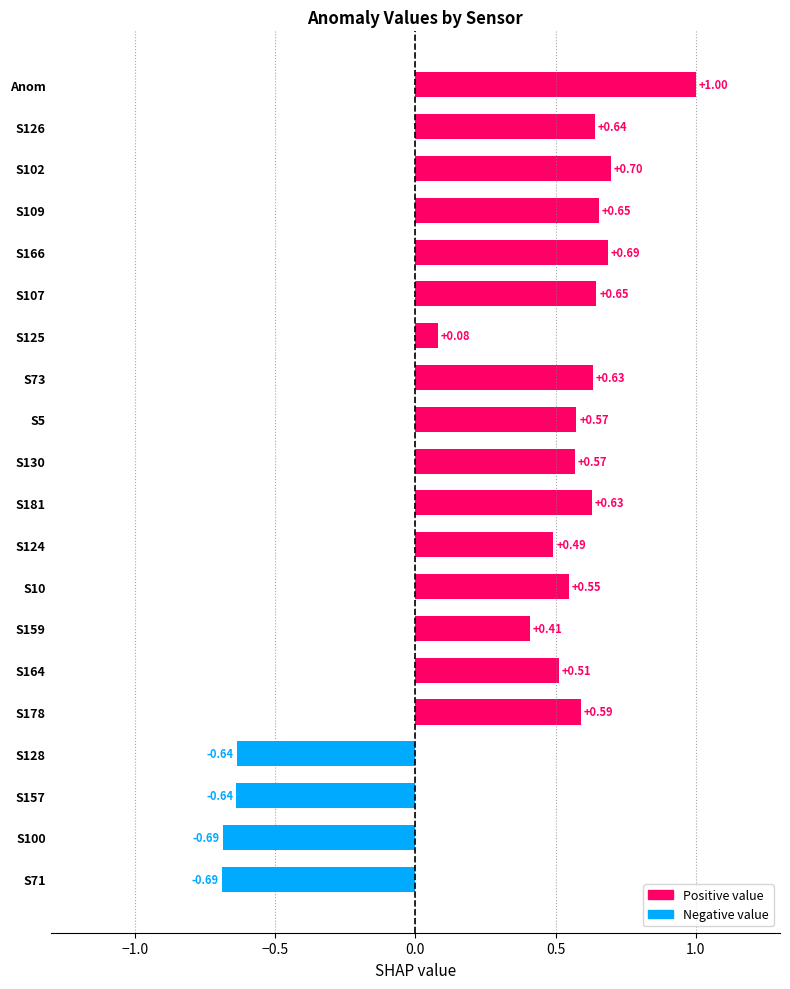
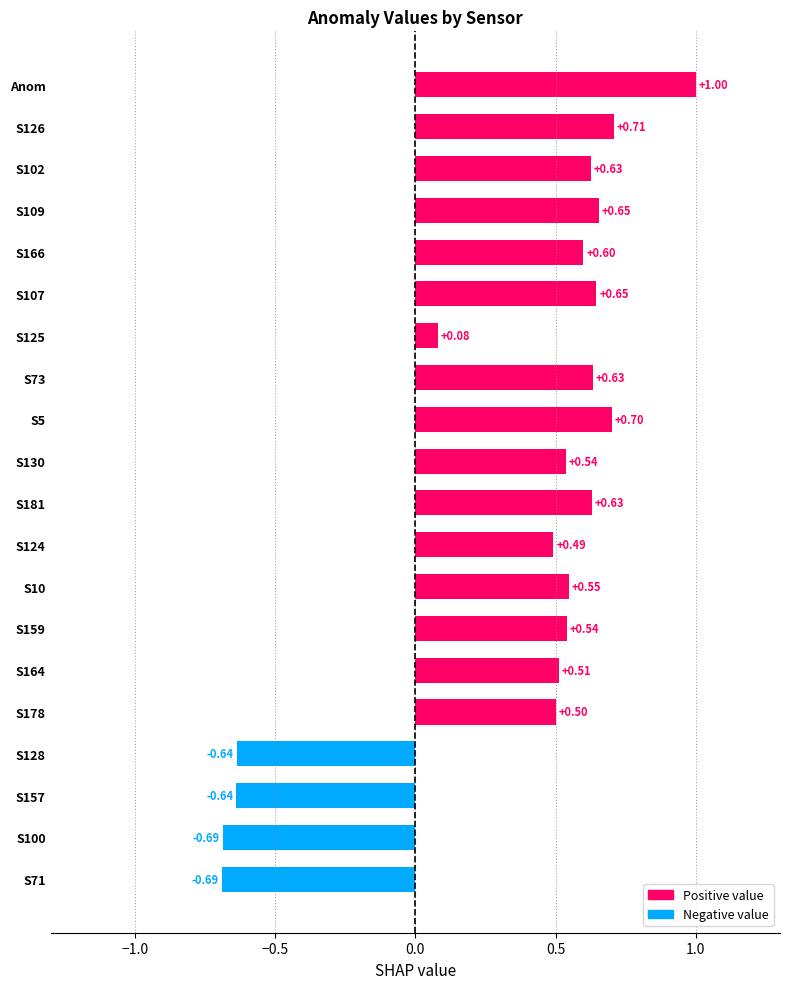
S126: +0.64 -> +0.71
S102: +0.70 -> +0.63
S166: +0.69 -> +0.60
S5: +0.57 -> +0.70
S130: +0.57 -> +0.54
S159: +0.41 -> +0.54
S178: +0.59 -> +0.50
